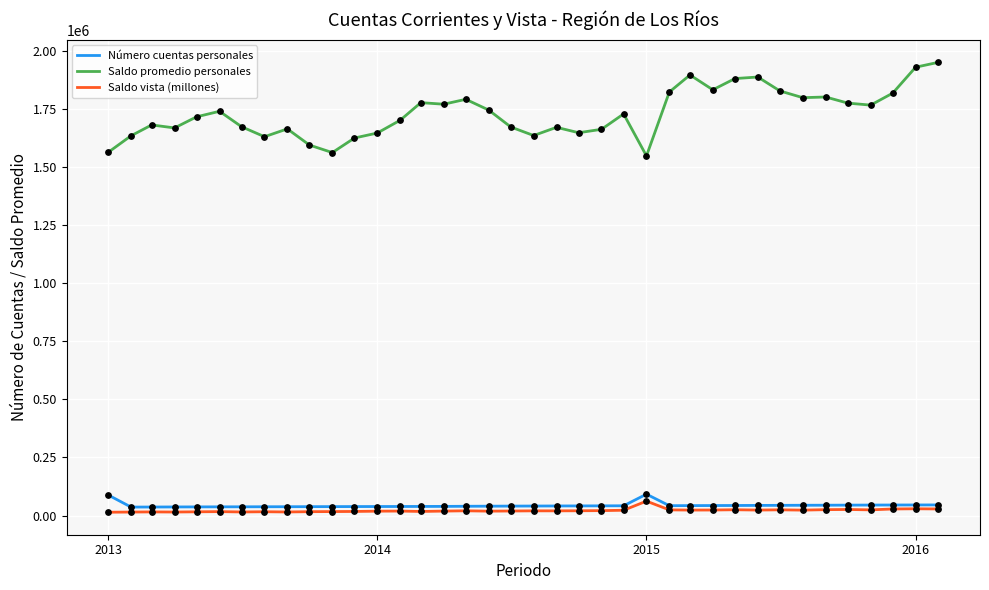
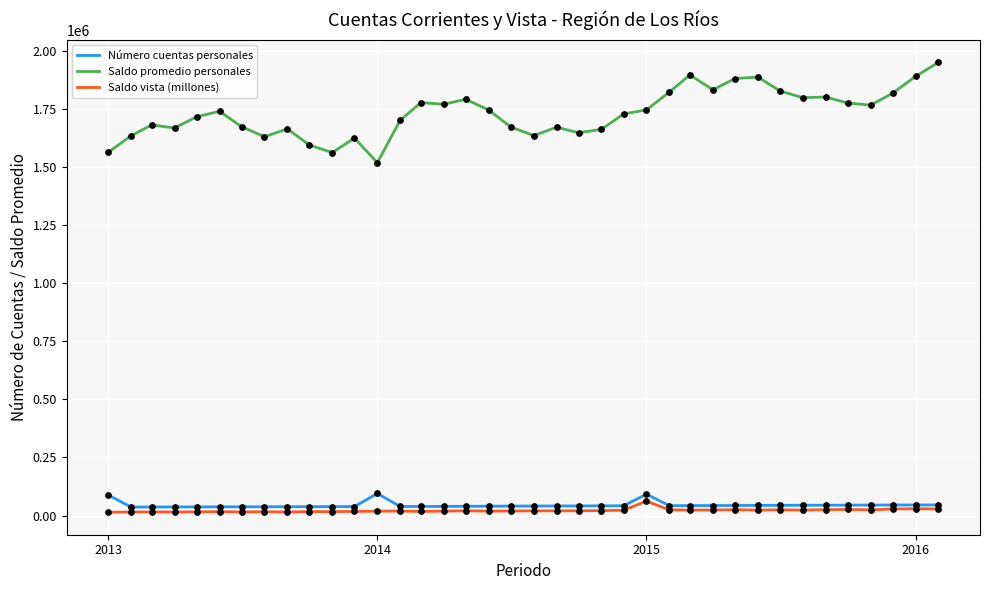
Número cuentas personales, 2014: 40000 -> 90000
Saldo promedio personales, 2014: 1650000 -> 1520000
Saldo promedio personales, 2015: 1550000 -> 1750000
Saldo promedio personales, 2016: 1930000 -> 1890000
